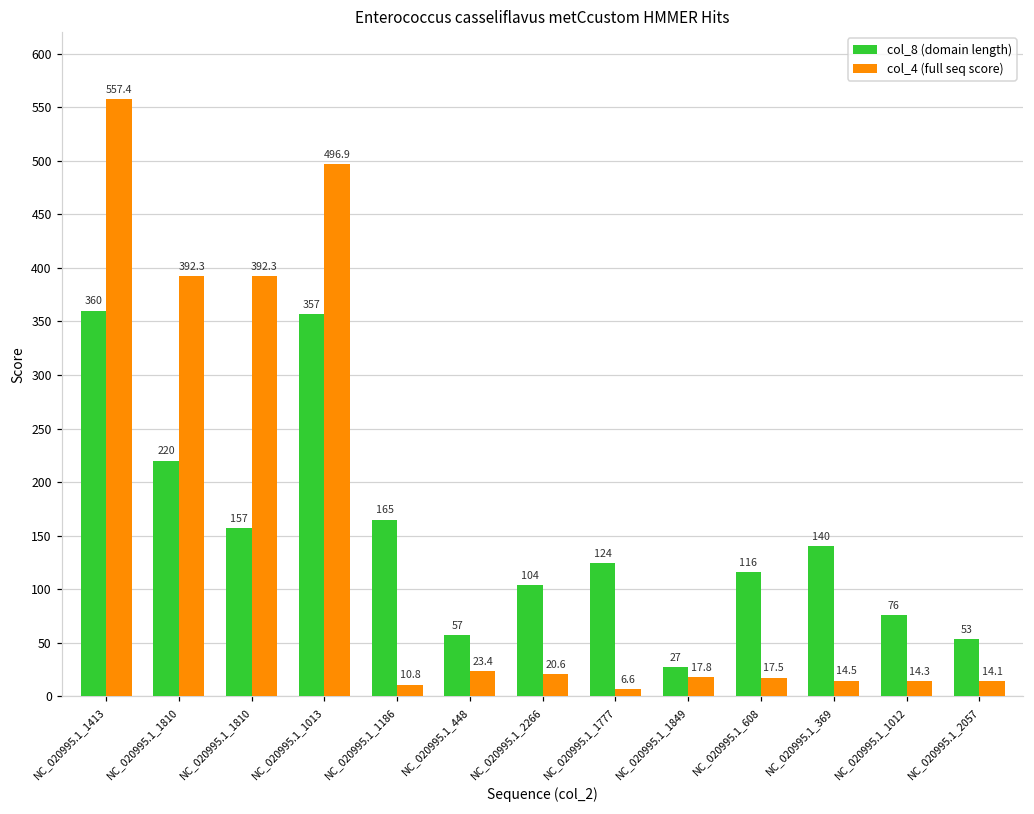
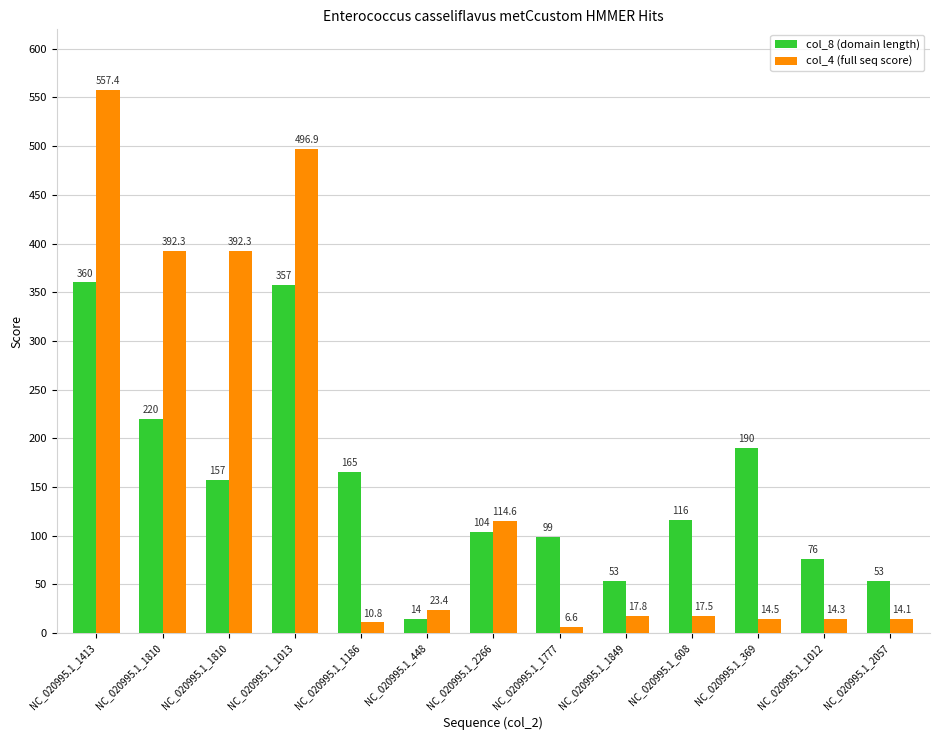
col_8 (domain length), NC_020995.1_448: 57 -> 14
col_4 (full seq score), NC_020995.1_2266: 20.6 -> 114.6
col_8 (domain length), NC_020995.1_1777: 124 -> 99
col_8 (domain length), NC_020995.1_1849: 27 -> 53
col_8 (domain length), NC_020995.1_369: 140 -> 190
